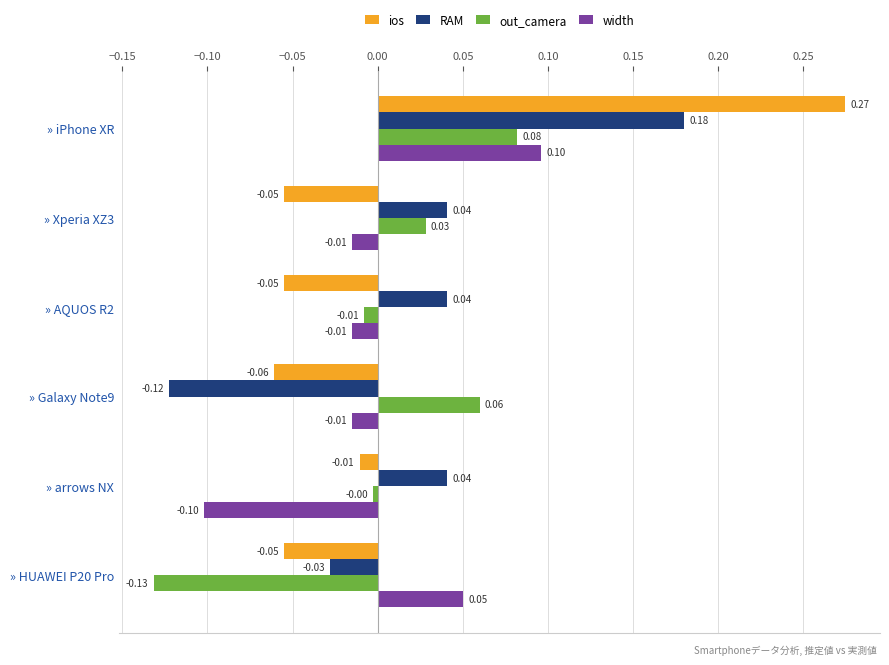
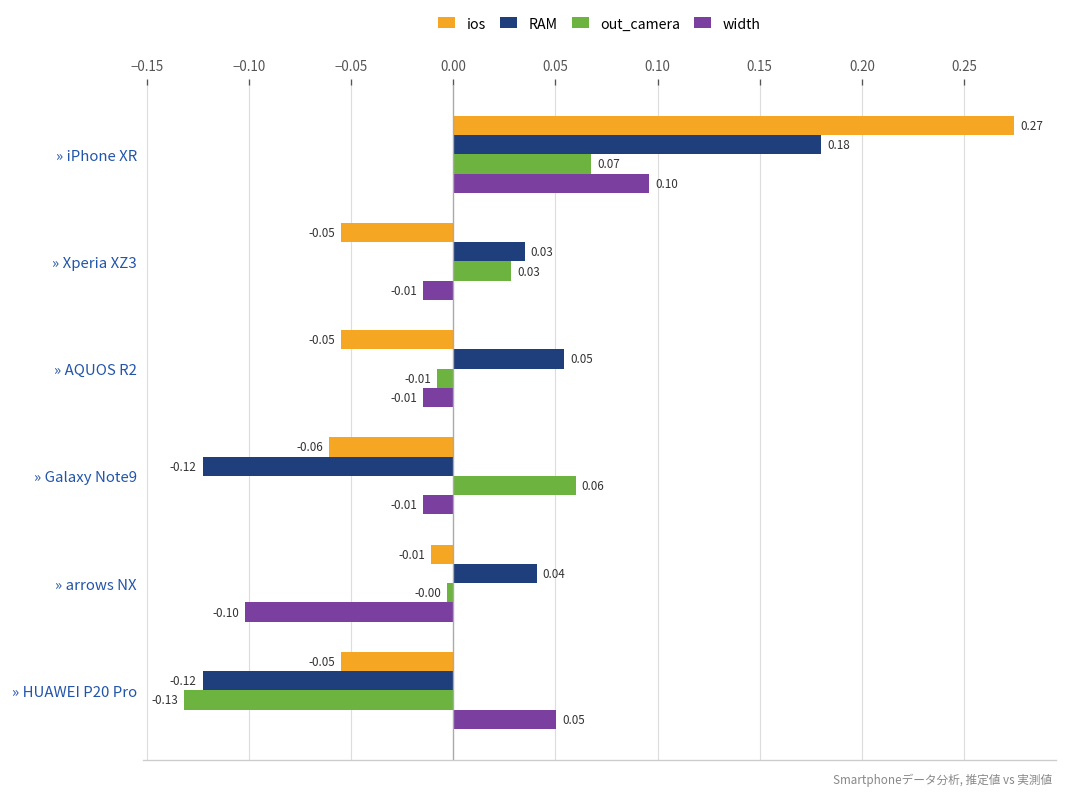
out_camera, » iPhone XR: 0.08 -> 0.07
RAM, » Xperia XZ3: 0.04 -> 0.03
RAM, » AQUOS R2: 0.04 -> 0.05
RAM, » HUAWEI P20 Pro: -0.03 -> -0.12
